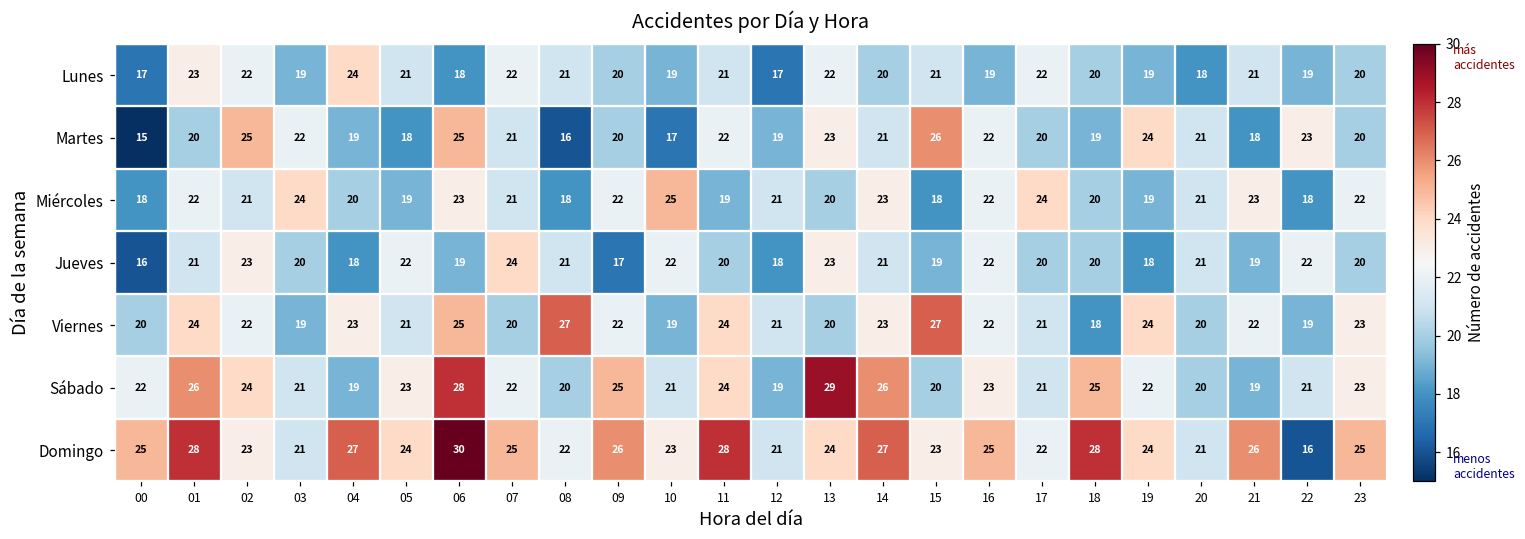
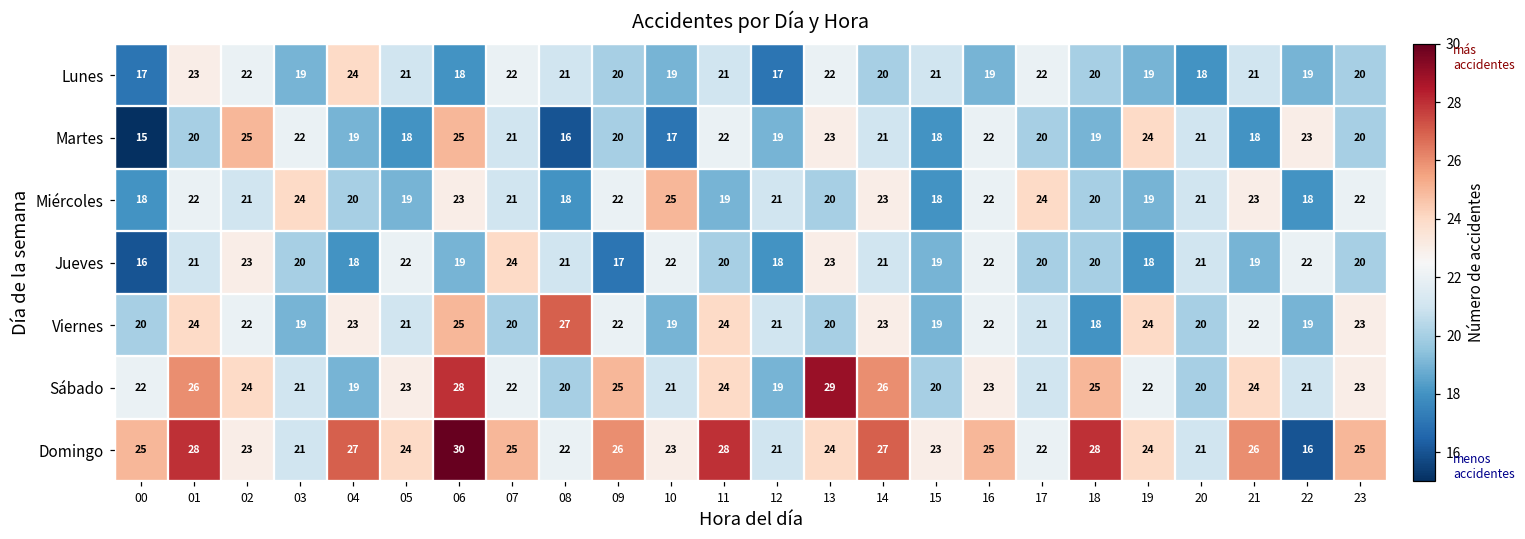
Martes, 15: 26 -> 18
Viernes, 15: 27 -> 19
Sábado, 21: 19 -> 24
